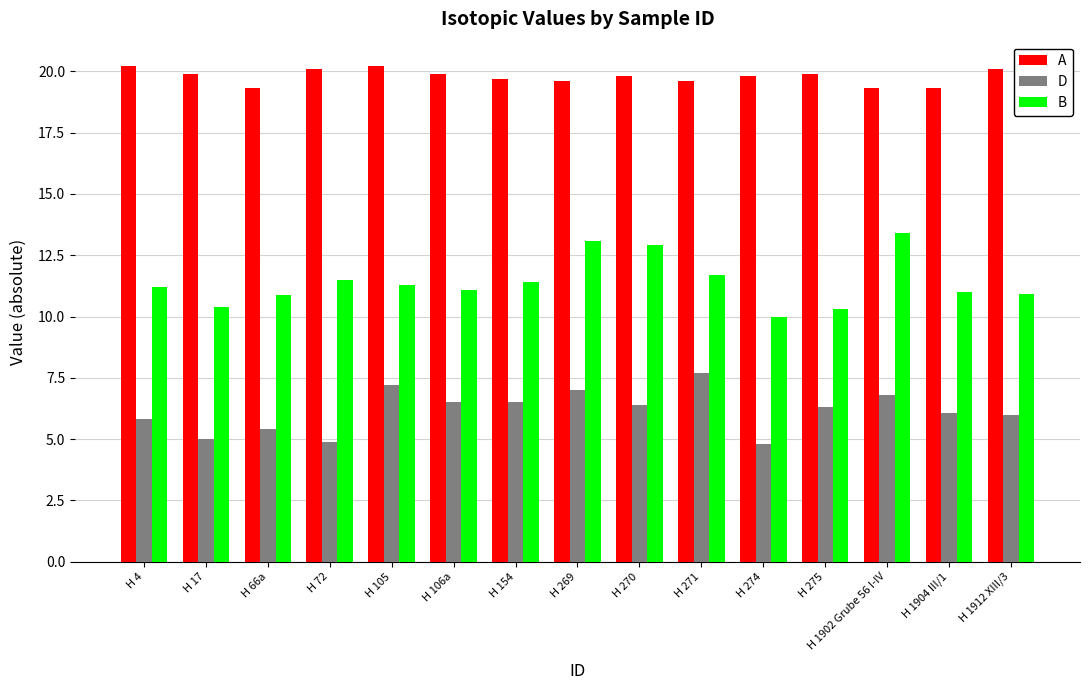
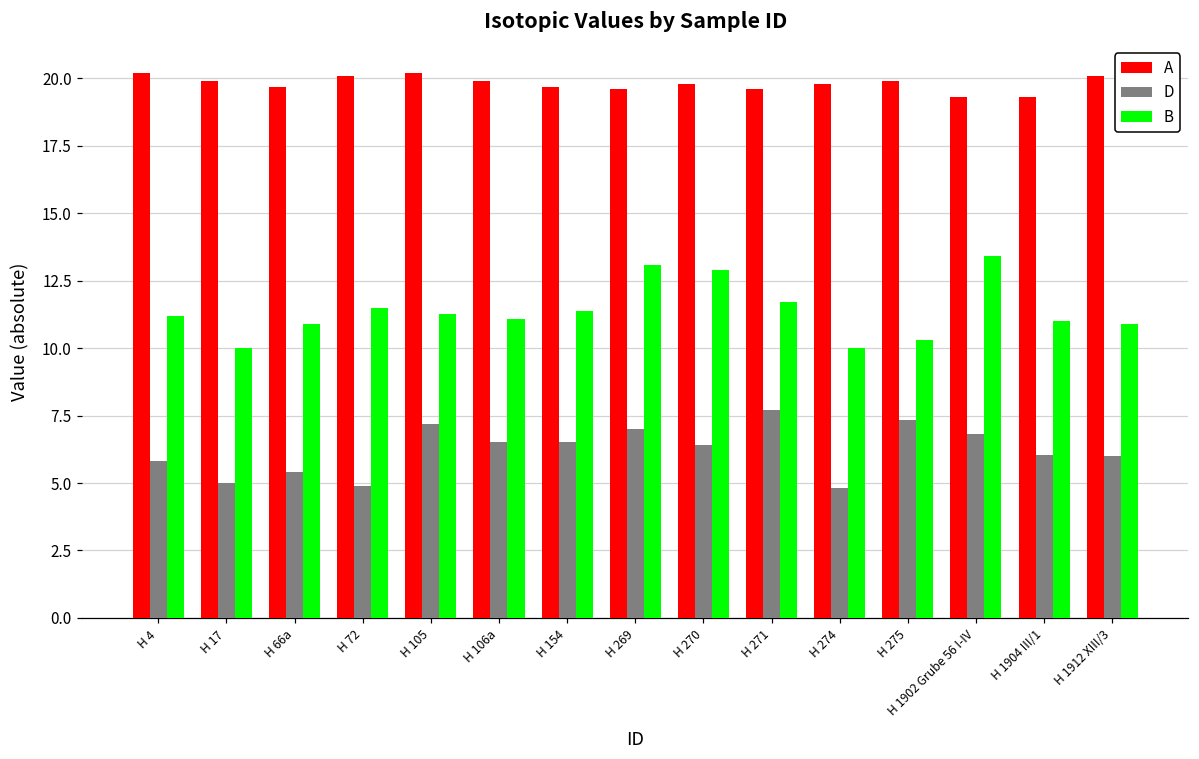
B, H 17: 10.4 -> 10.0
A, H 66a: 19.3 -> 19.7
D, H 275: 6.3 -> 7.3
